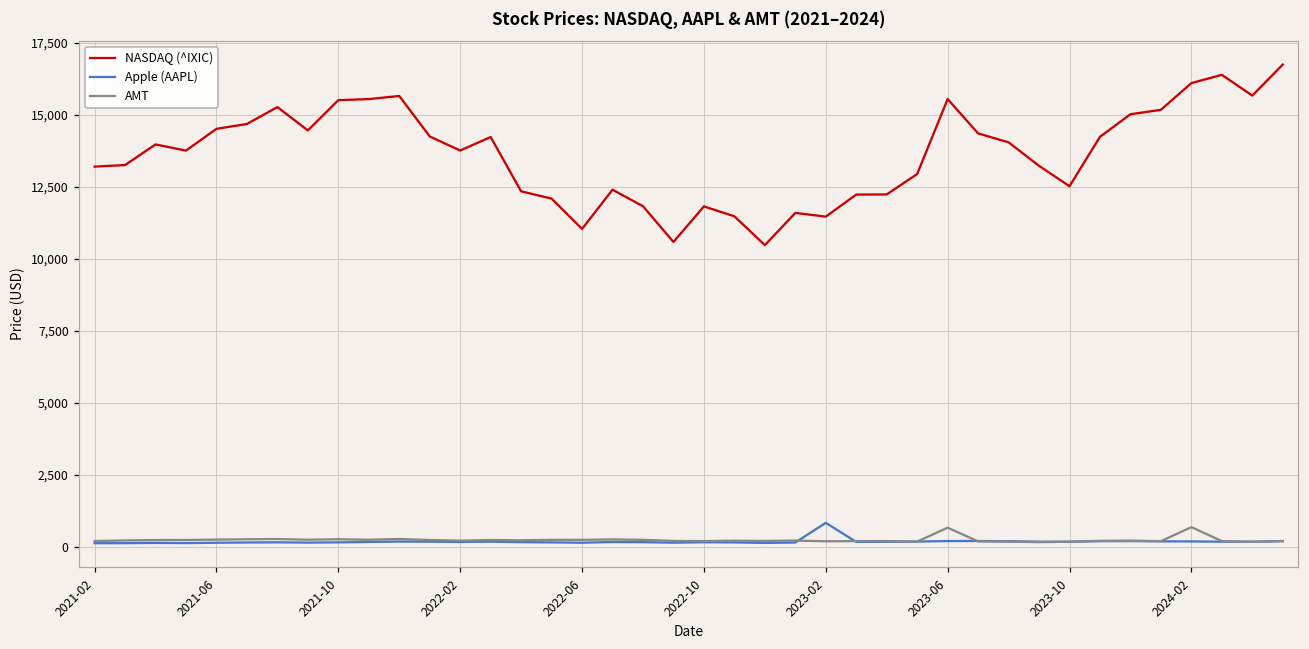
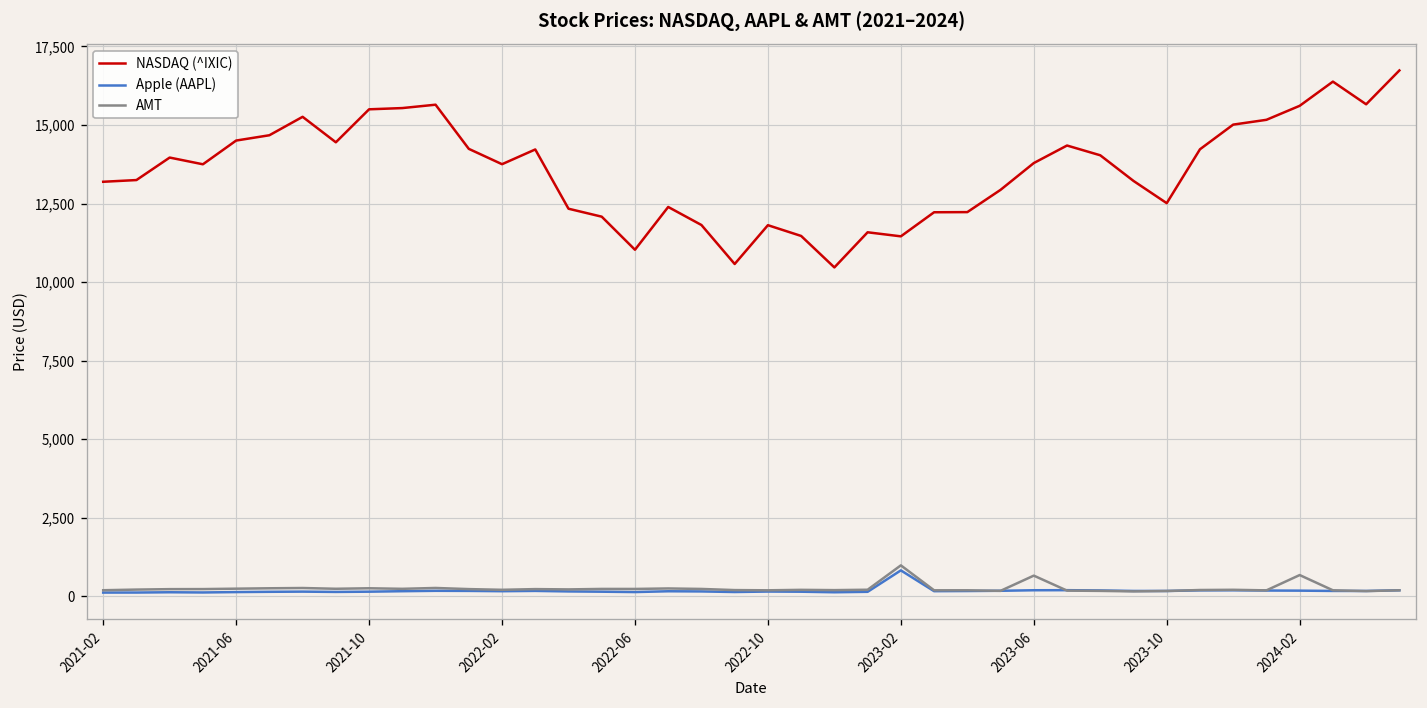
AMT, 2023-02: 200 -> 1,000
NASDAQ (^IXIC), 2023-06: 15,500 -> 13,800
NASDAQ (^IXIC), 2024-02: 16,100 -> 15,600
